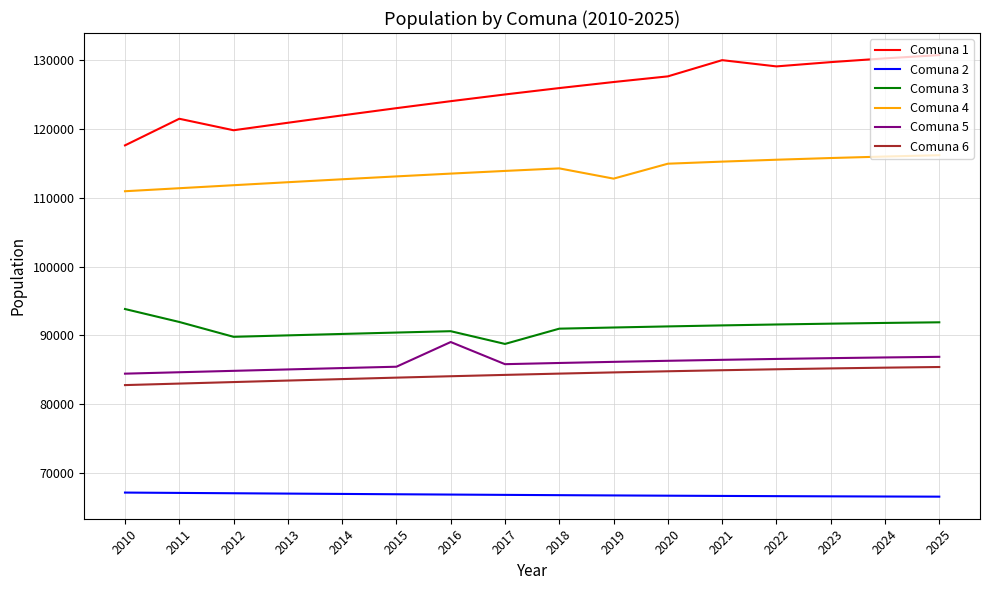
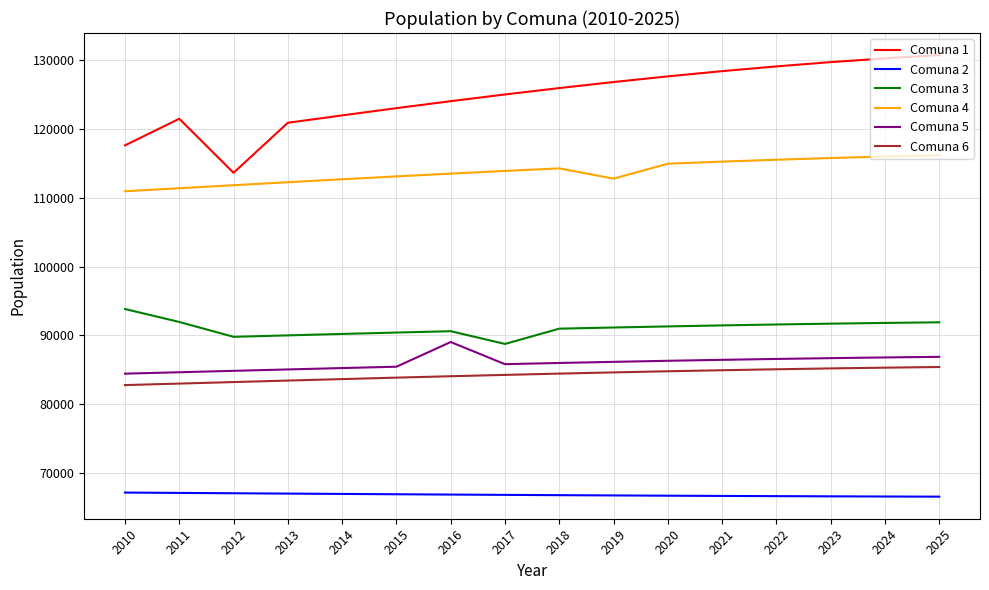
Comuna 1, 2012: 120000 -> 114000
Comuna 1, 2021: 130000 -> 128000
